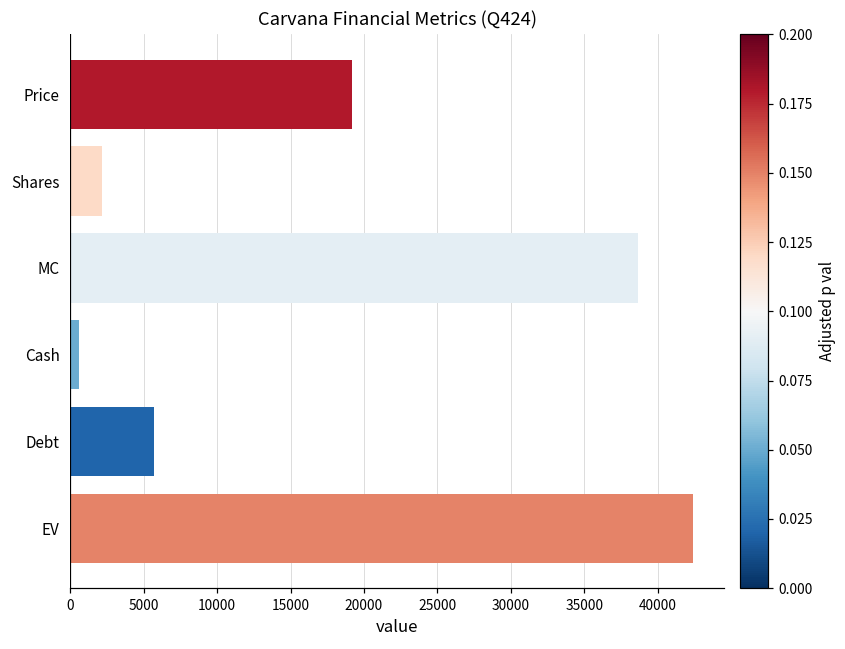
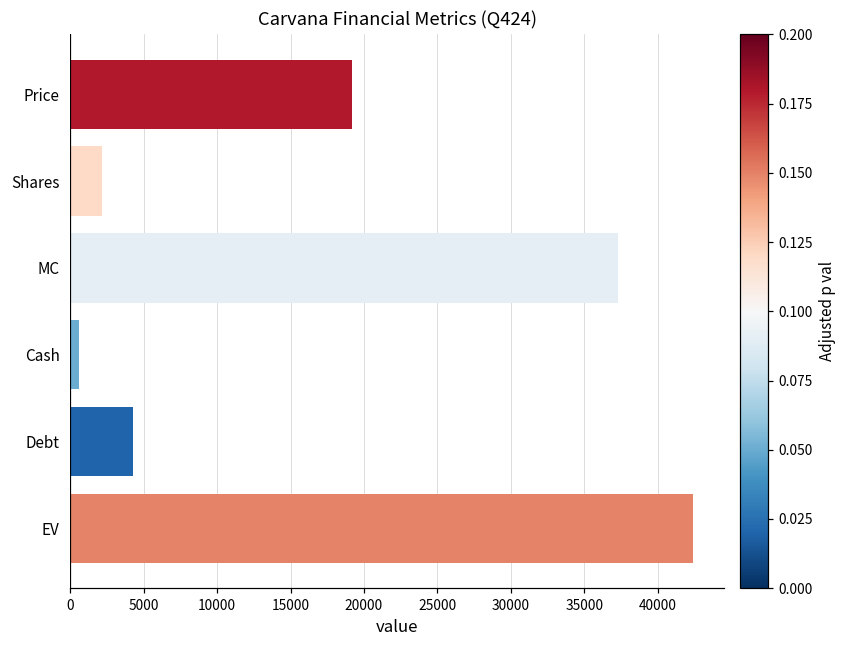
MC: 38700 -> 37300
Debt: 5700 -> 4300
